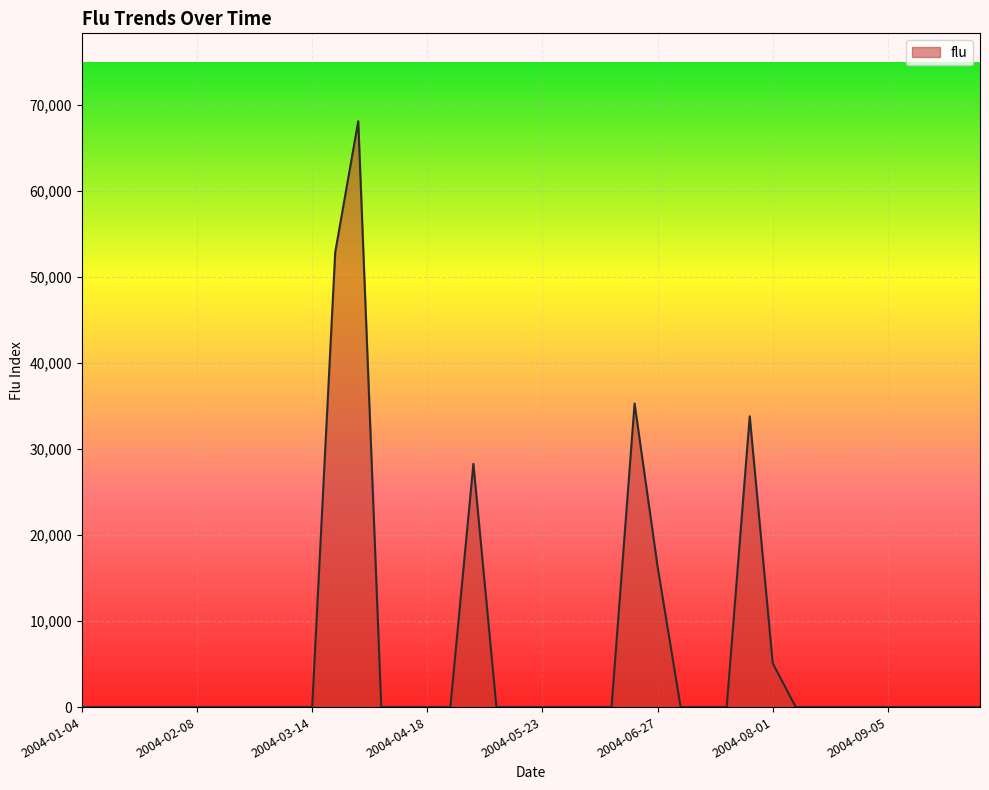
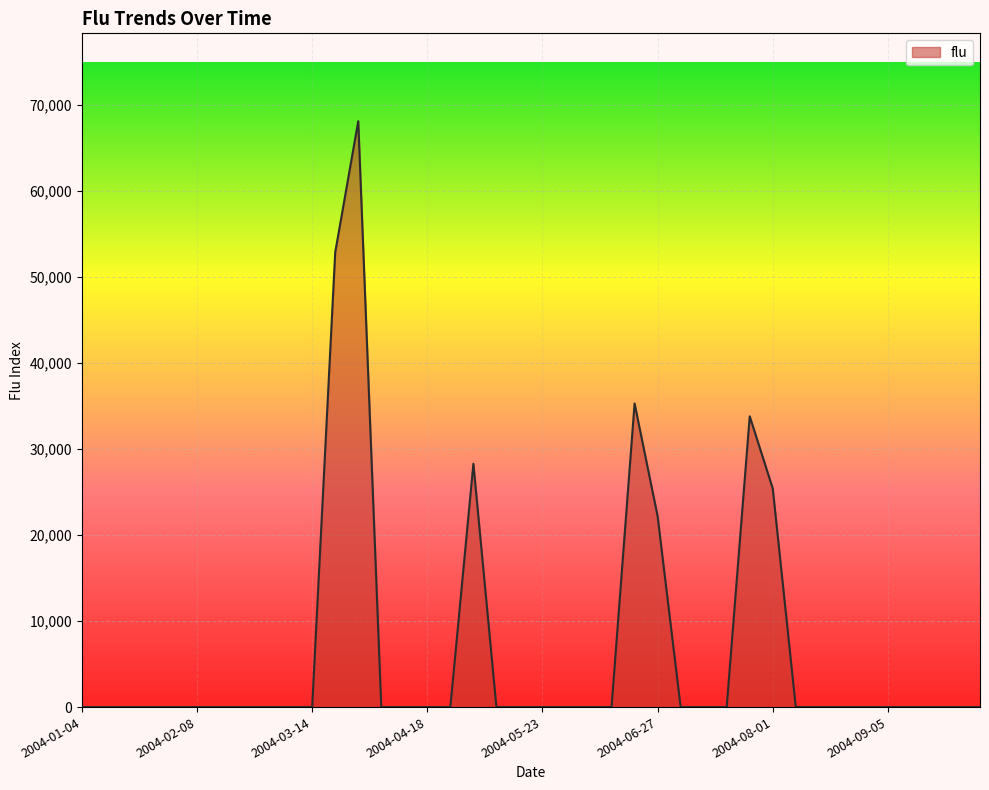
2004-06-27: 16,000 -> 22,000
2004-08-01: 5,000 -> 25,000
